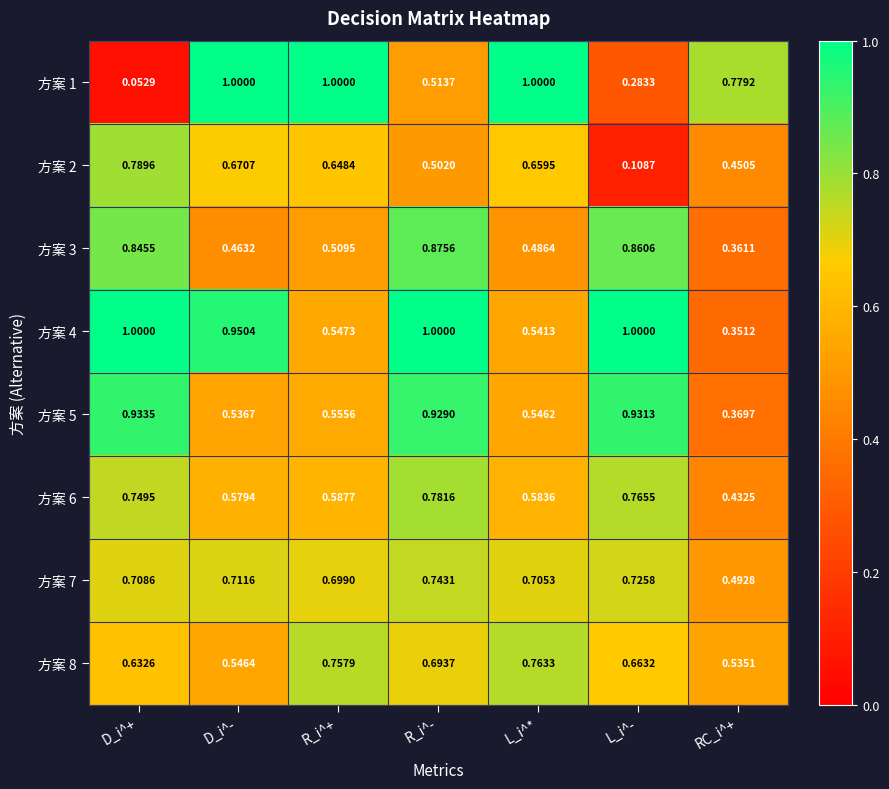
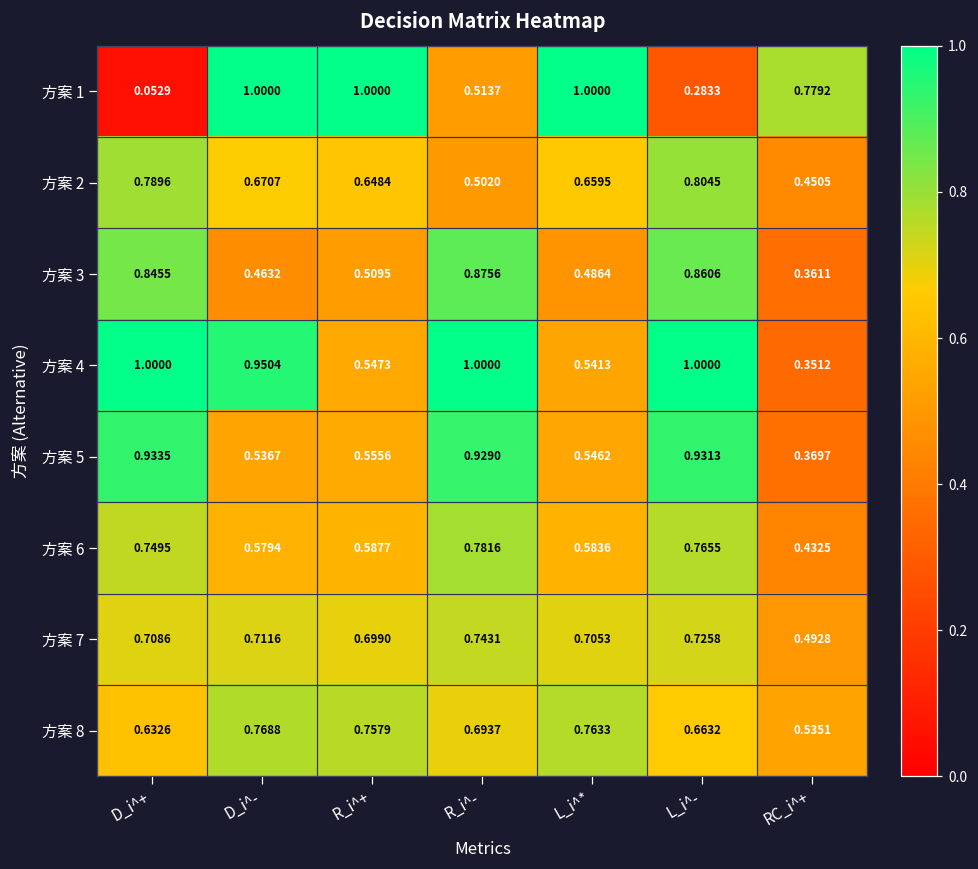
方案 2, L_i^-: 0.1087 -> 0.8045
方案 8, D_i^-: 0.5464 -> 0.7688
